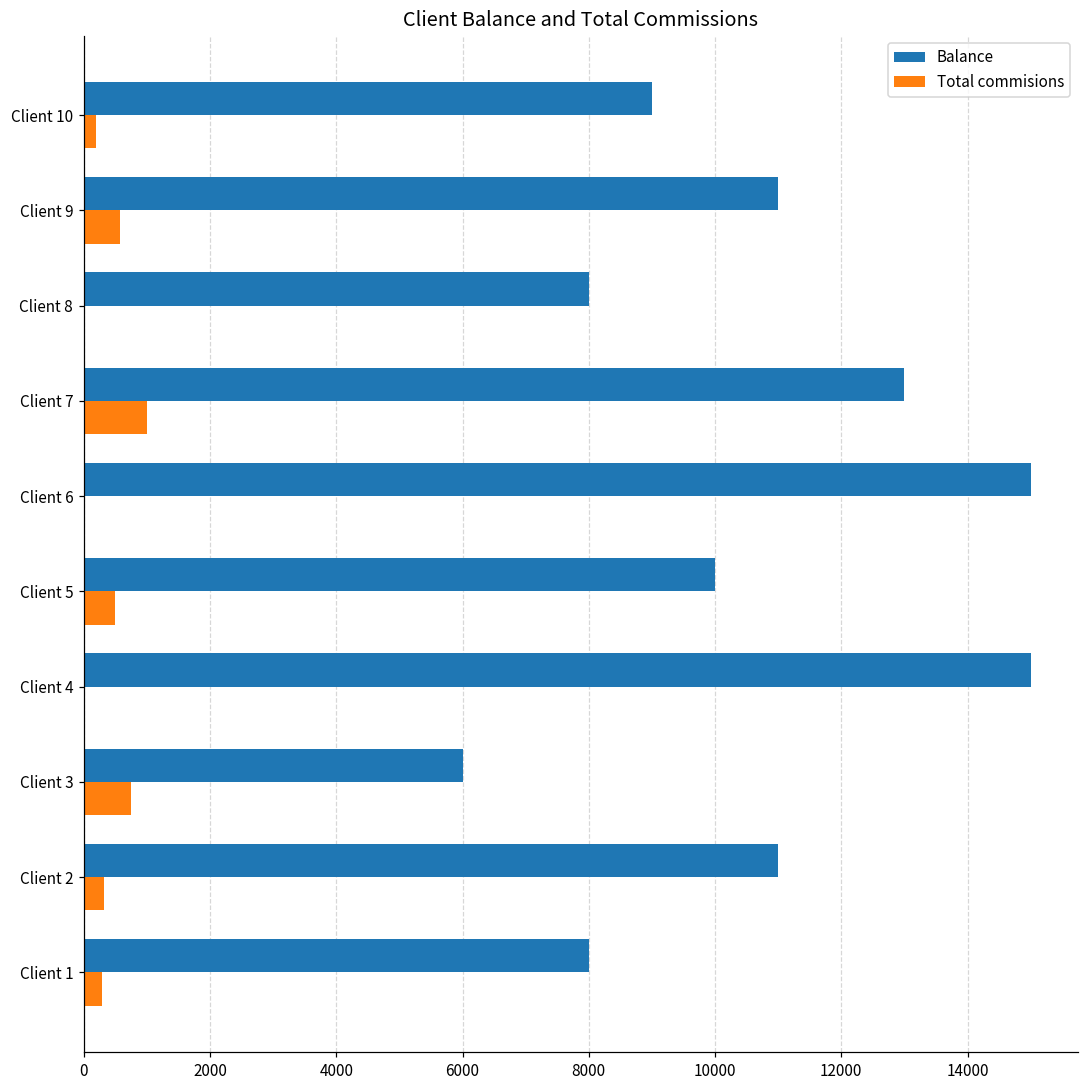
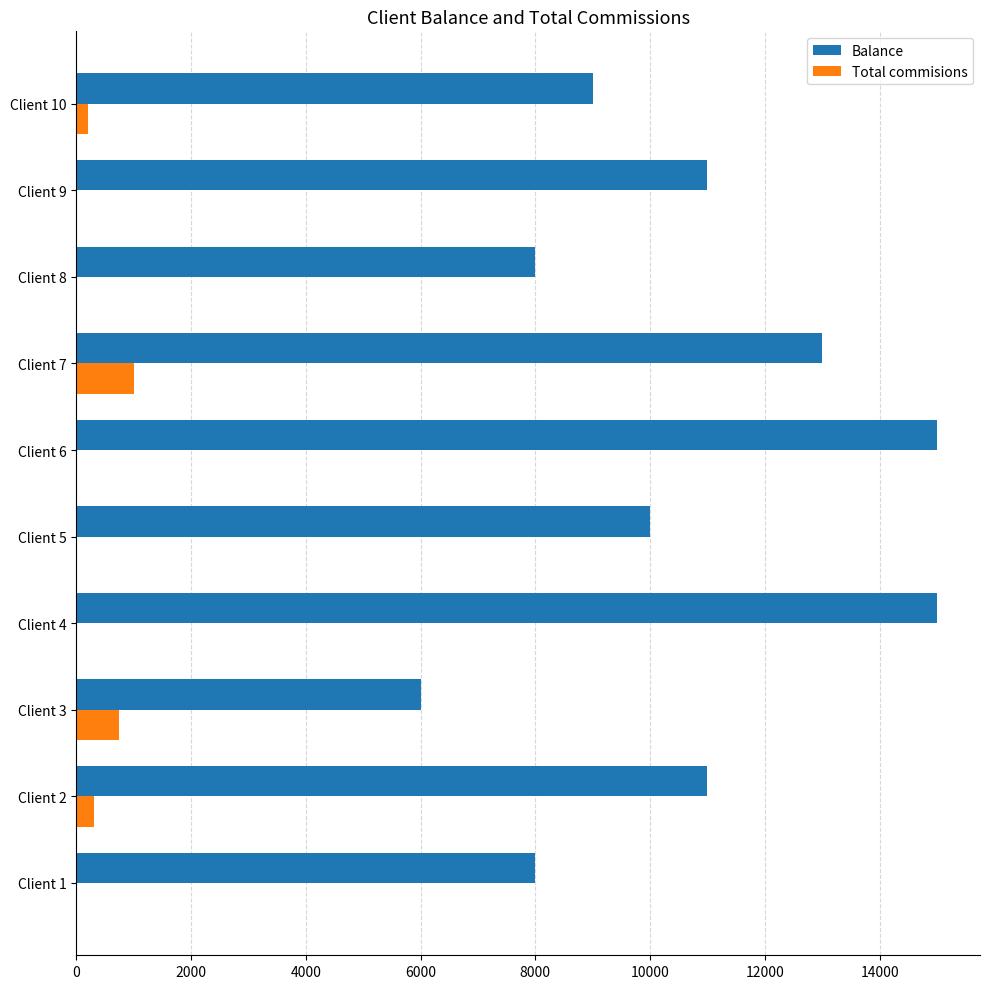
Total commisions, Client 9: 600 -> 0
Total commisions, Client 5: 500 -> 0
Total commisions, Client 1: 300 -> 0
